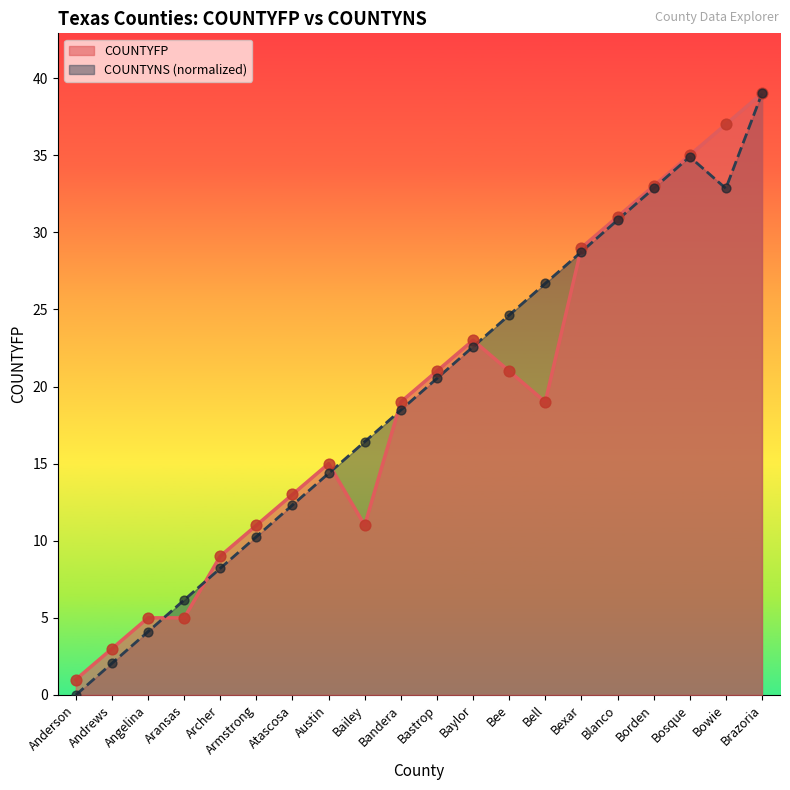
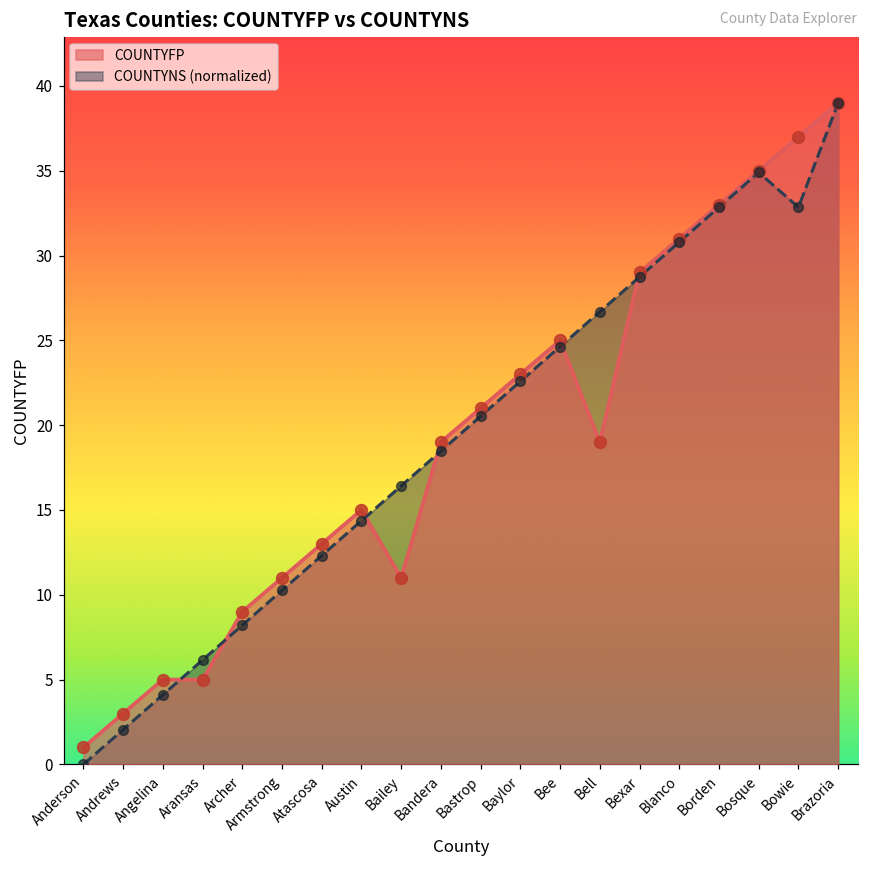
COUNTYFP, Bee: 21 -> 25
